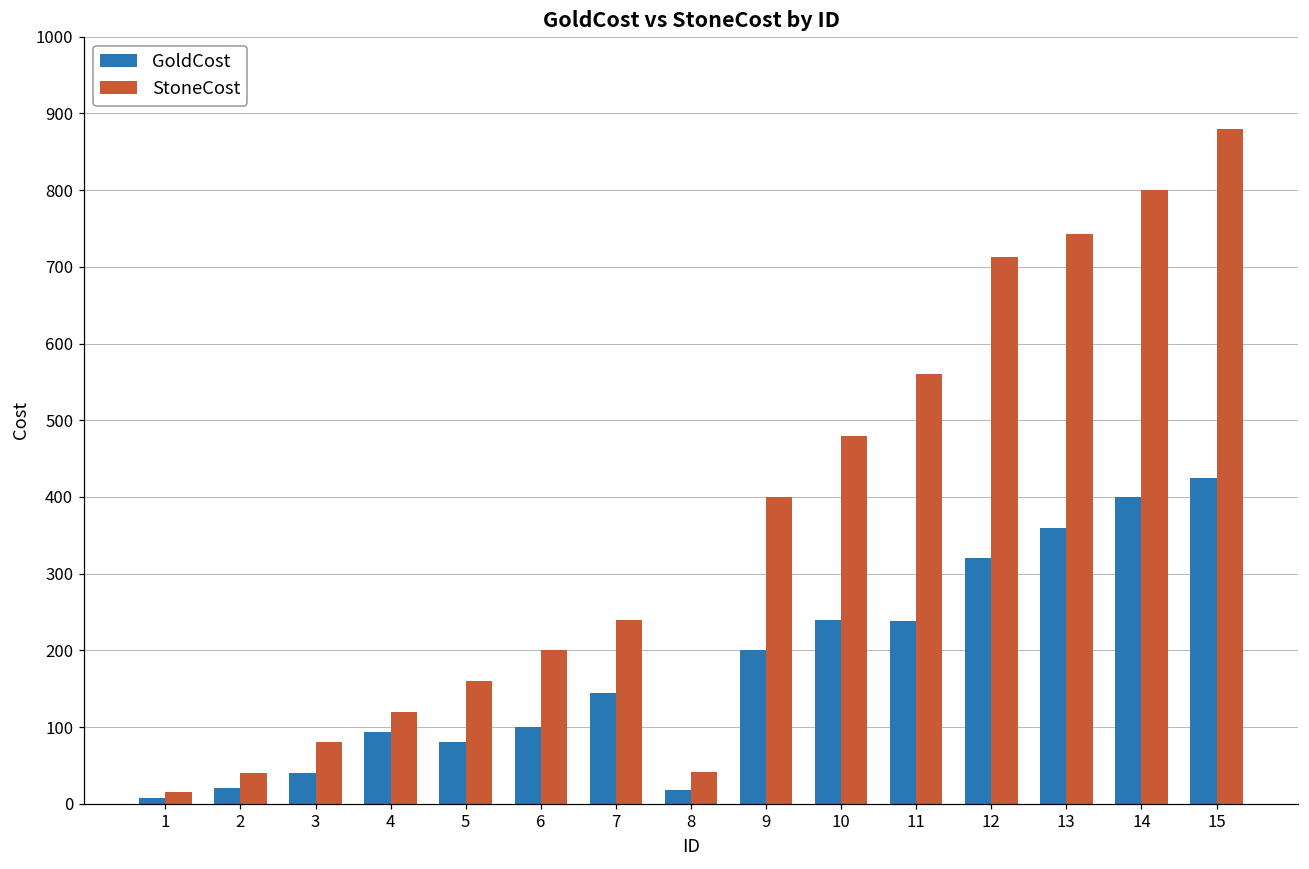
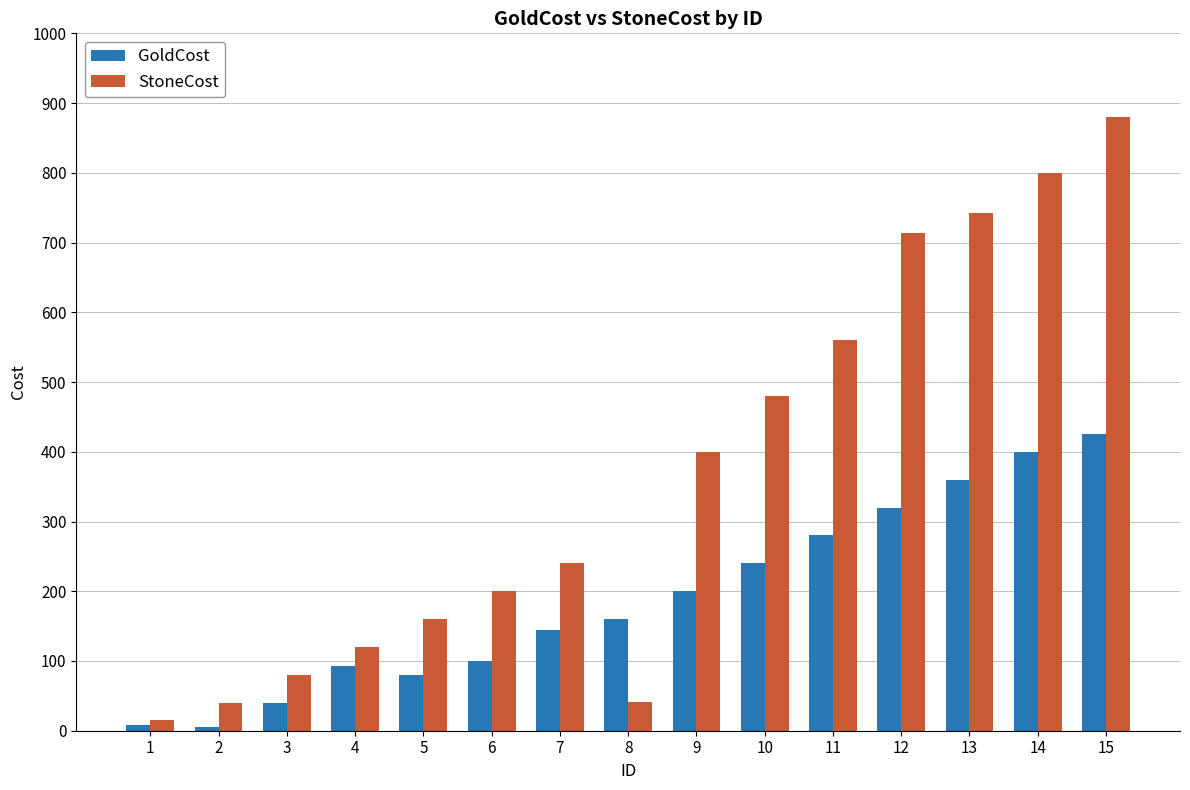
GoldCost, 2: 20 -> 10
GoldCost, 8: 20 -> 160
GoldCost, 11: 240 -> 280
